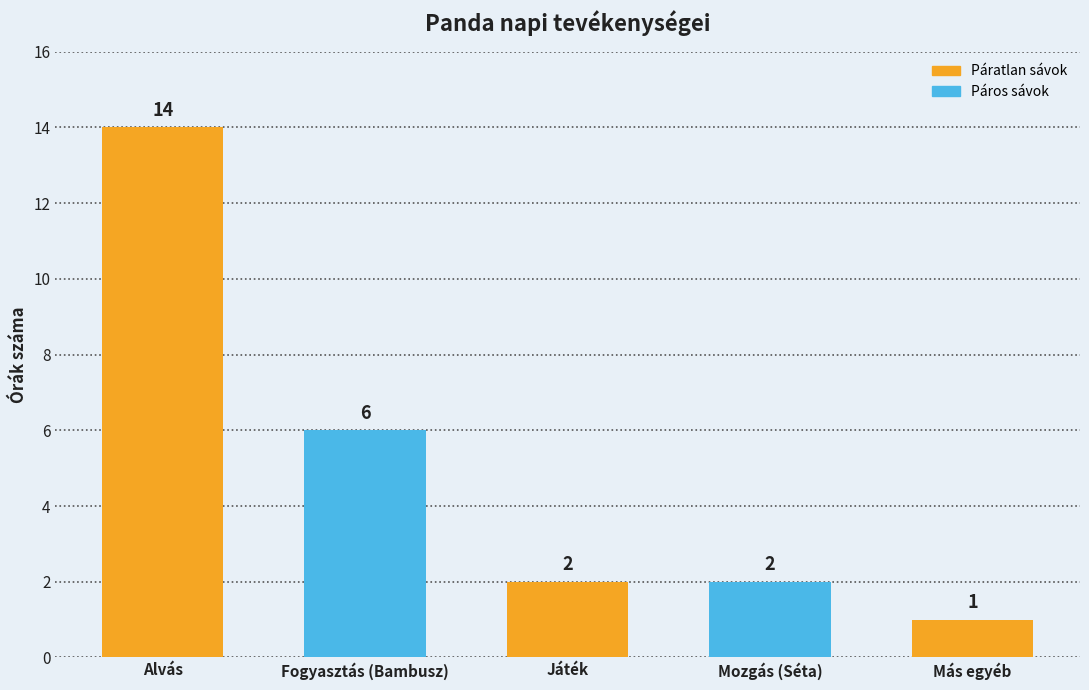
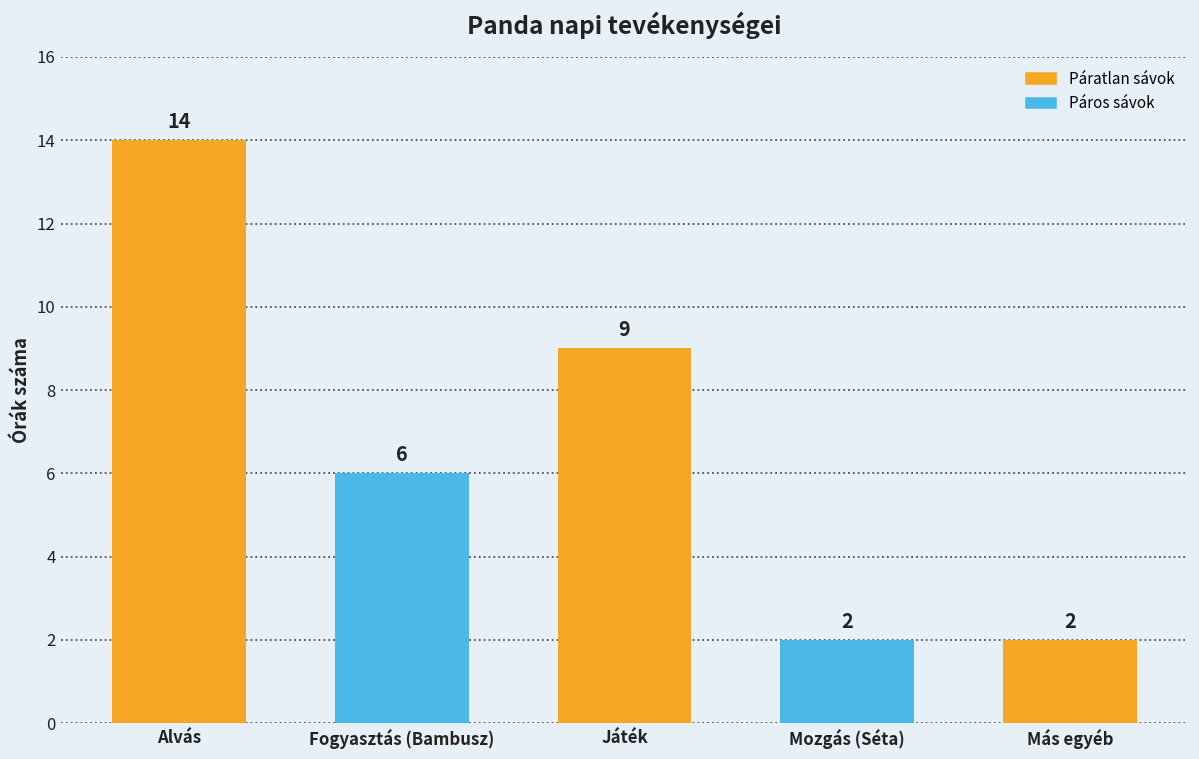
Játék: 2 -> 9
Más egyéb: 1 -> 2
